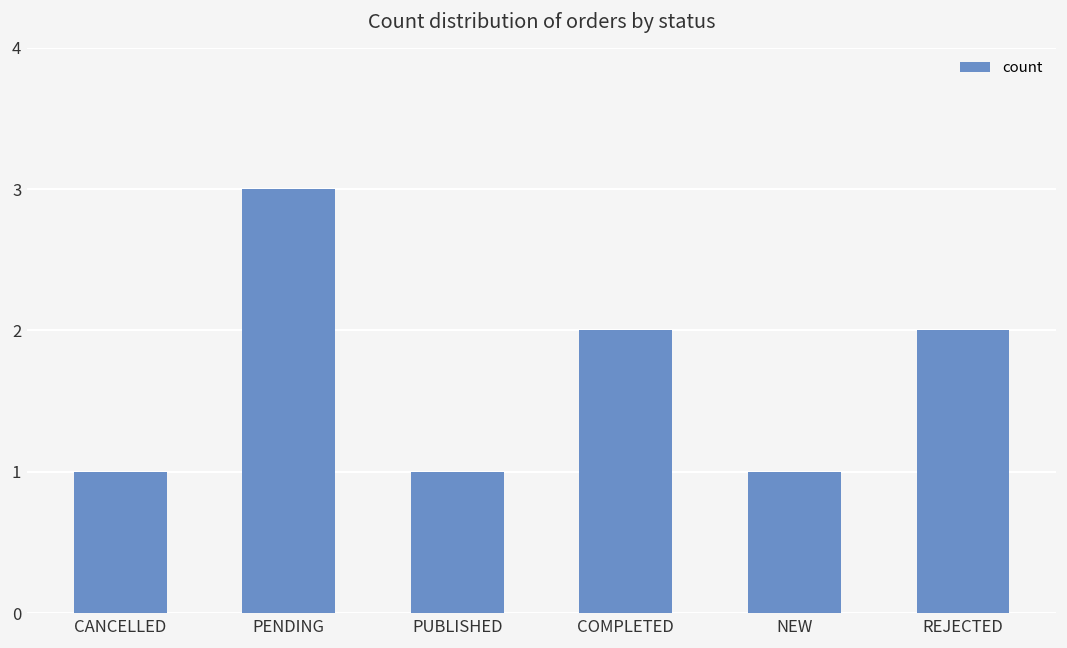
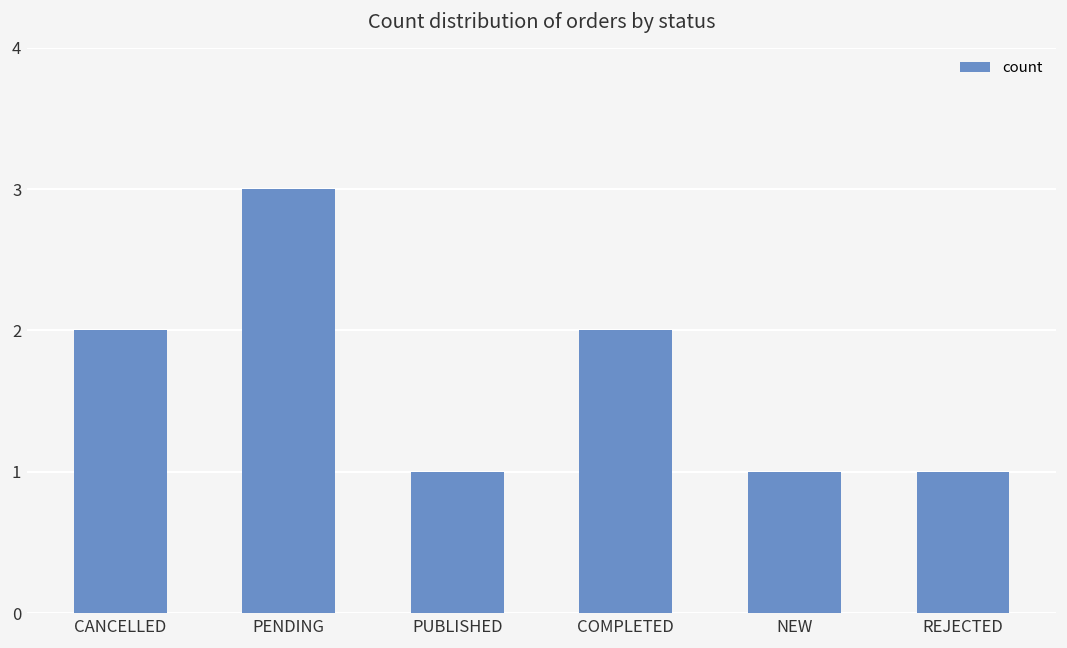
CANCELLED: 1 -> 2
REJECTED: 2 -> 1
